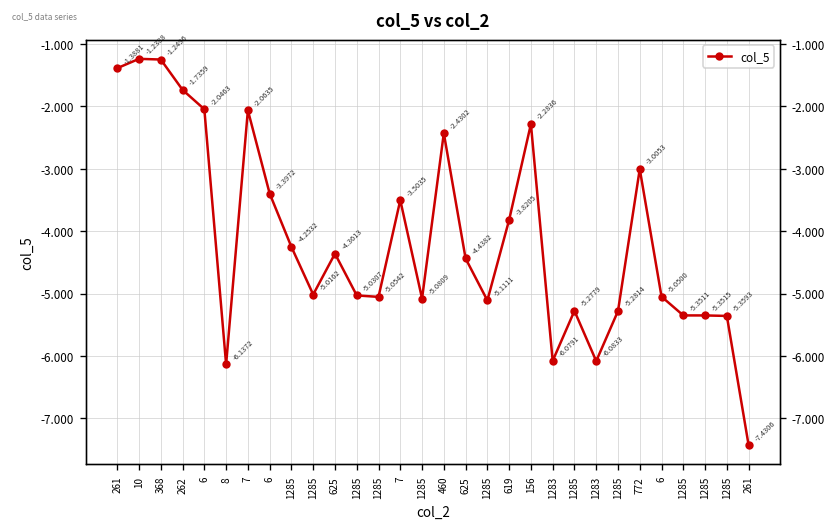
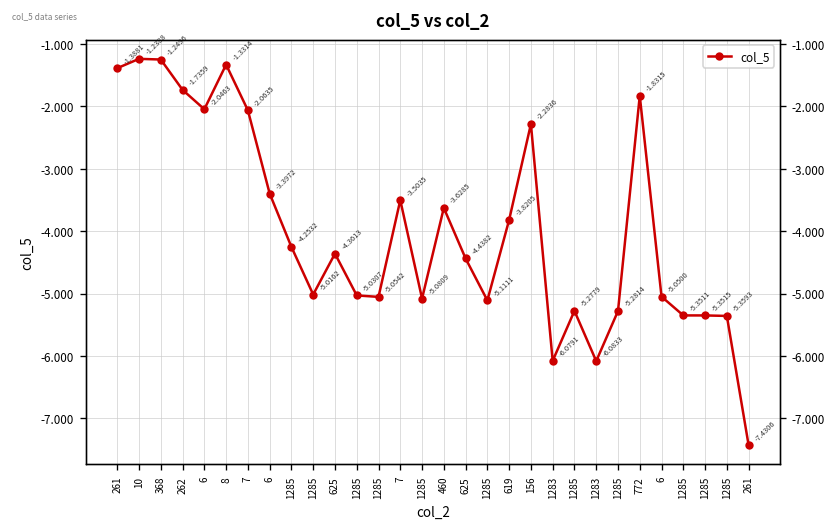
8: -6.1372 -> -1.3314
460: -2.4302 -> -3.6285
772: -3.0053 -> -1.8315
